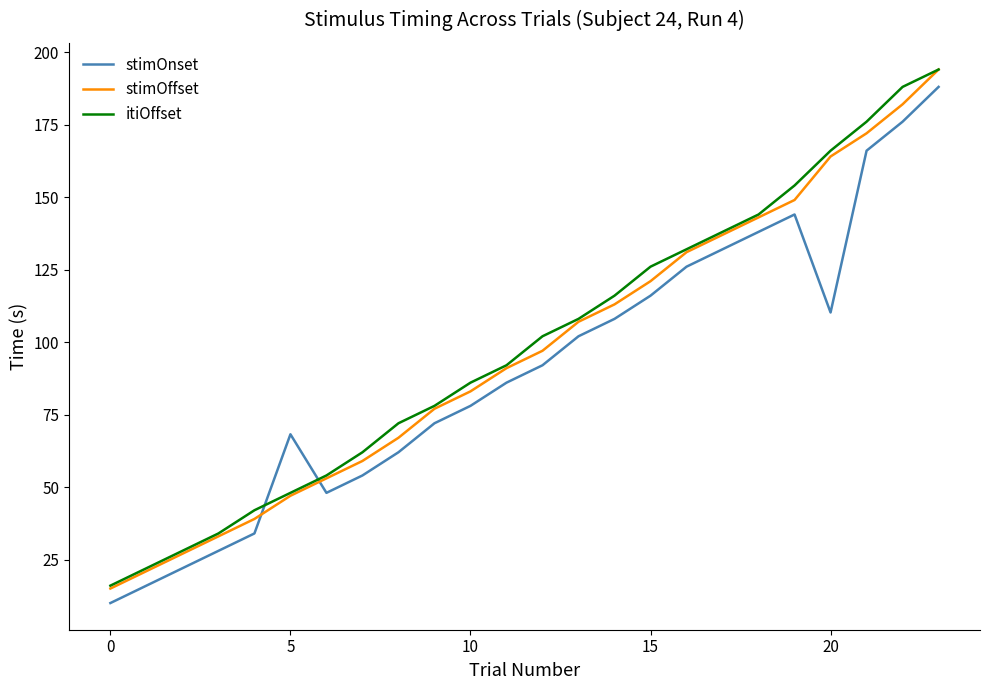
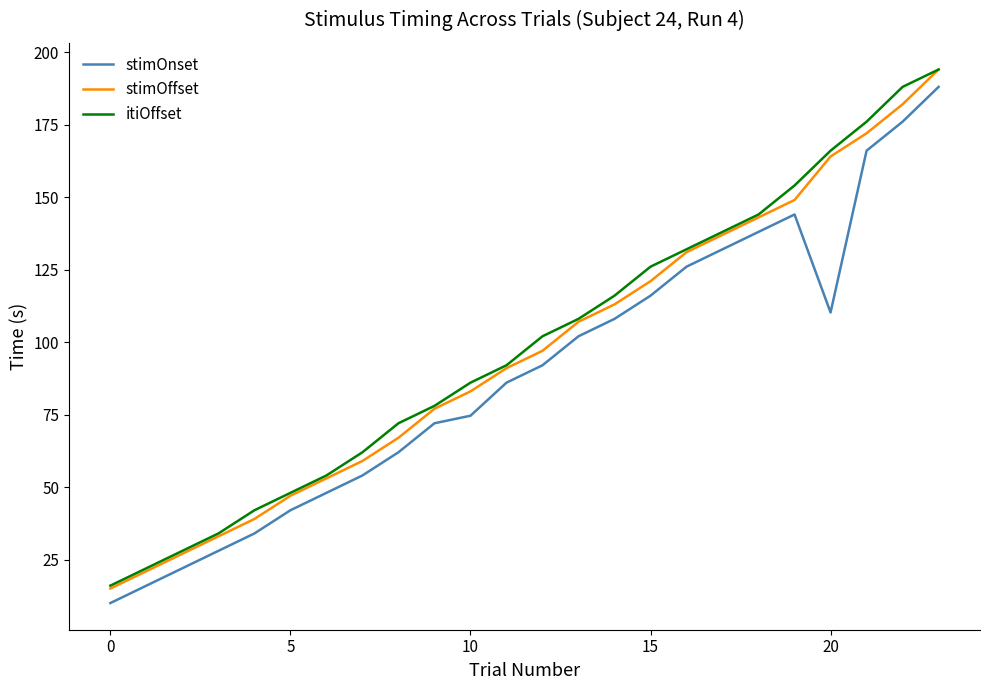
stimOnset, 5: 68 -> 42
stimOnset, 10: 78 -> 75
